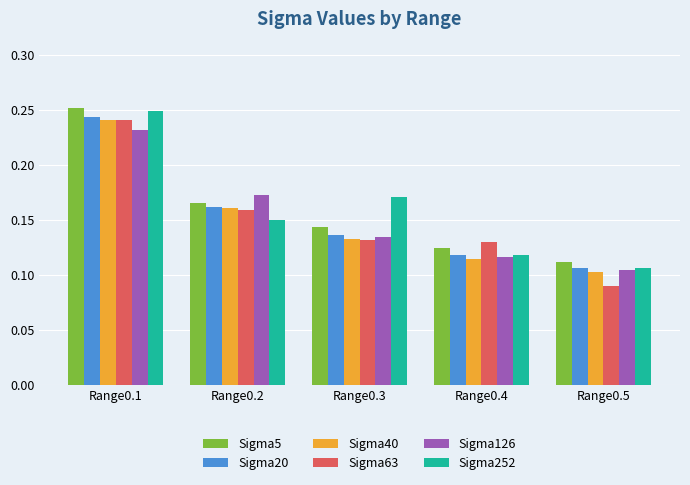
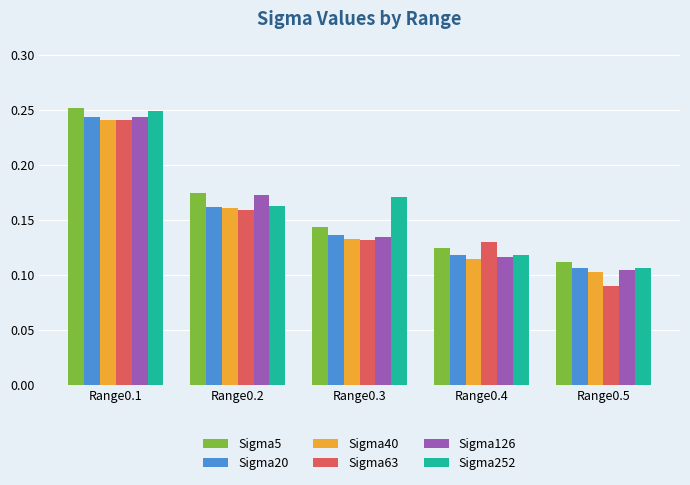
Sigma126, Range0.1: 0.231 -> 0.244
Sigma5, Range0.2: 0.166 -> 0.174
Sigma252, Range0.2: 0.150 -> 0.162
